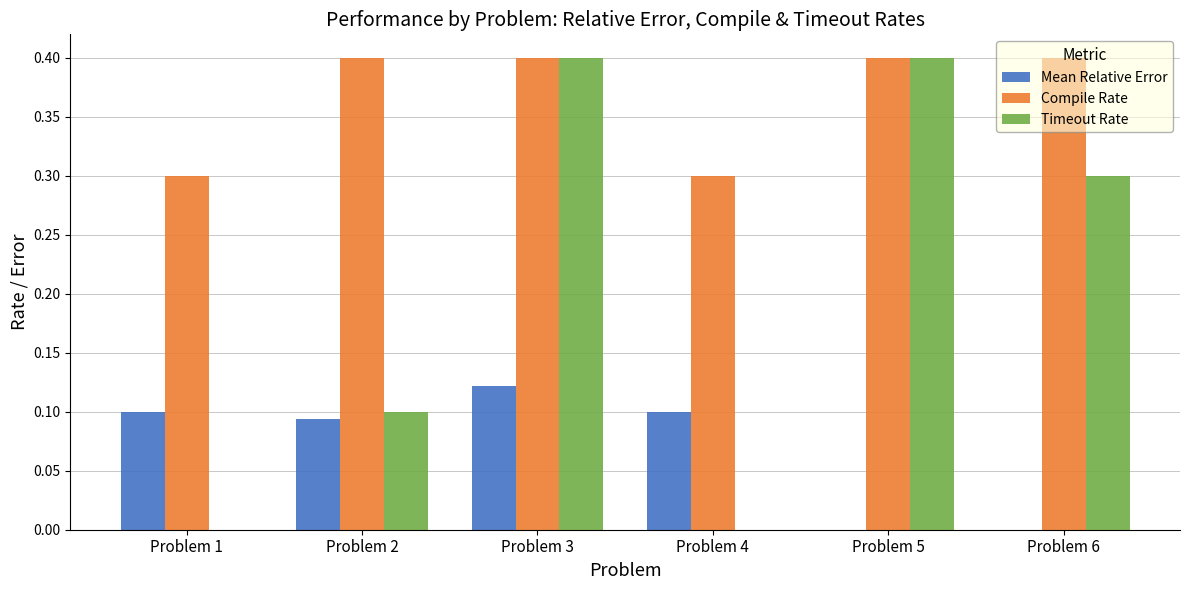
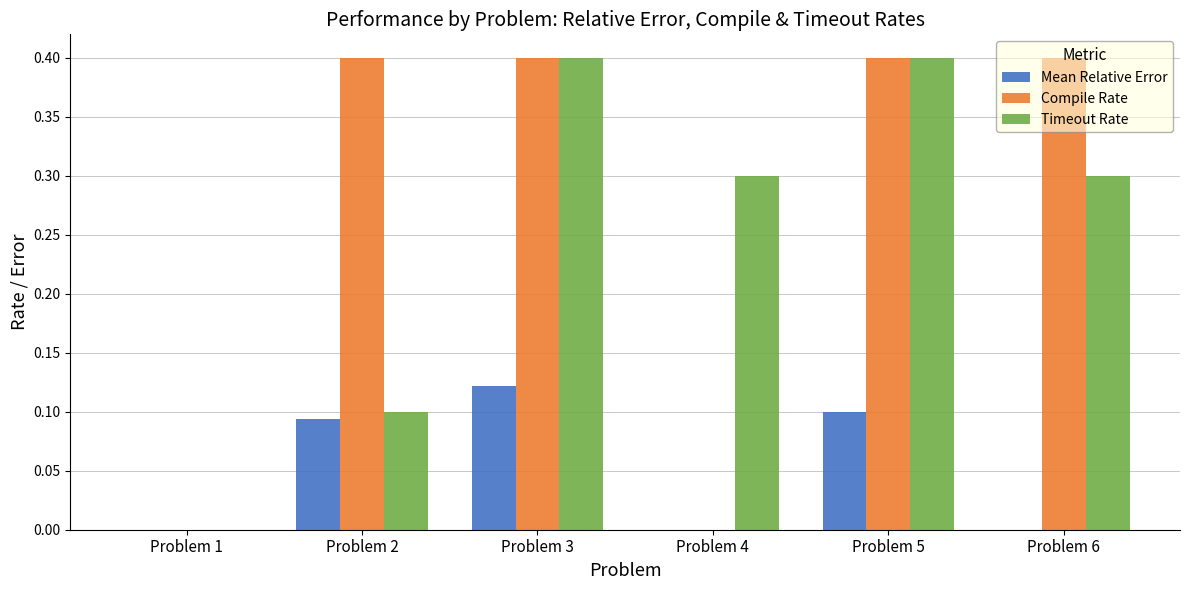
Mean Relative Error, Problem 1: 0.1 -> 0.0
Compile Rate, Problem 1: 0.3 -> 0.0
Mean Relative Error, Problem 4: 0.1 -> 0.0
Compile Rate, Problem 4: 0.3 -> 0.0
Timeout Rate, Problem 4: 0.0 -> 0.3
Mean Relative Error, Problem 5: 0.0 -> 0.1
